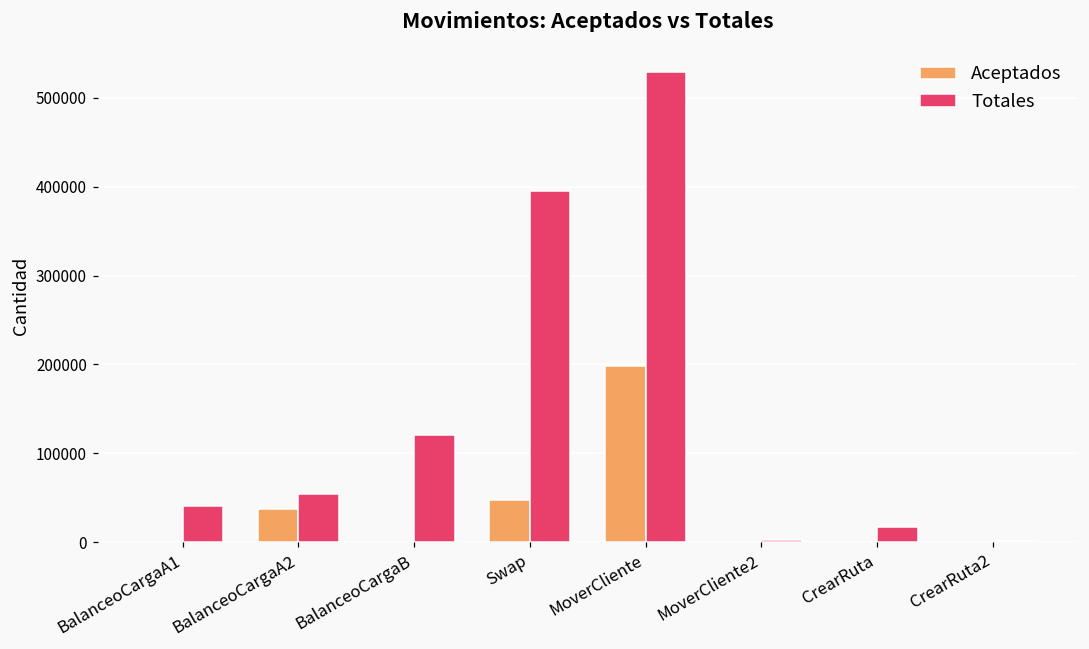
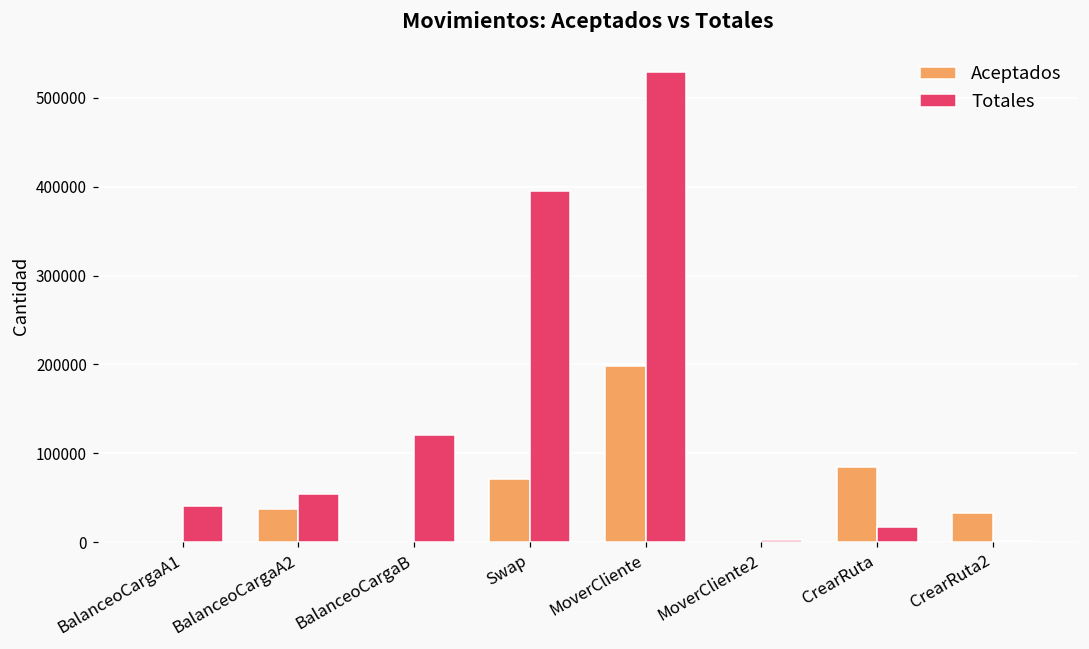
Aceptados, Swap: 50000 -> 70000
Aceptados, CrearRuta: 0 -> 80000
Aceptados, CrearRuta2: 0 -> 30000
